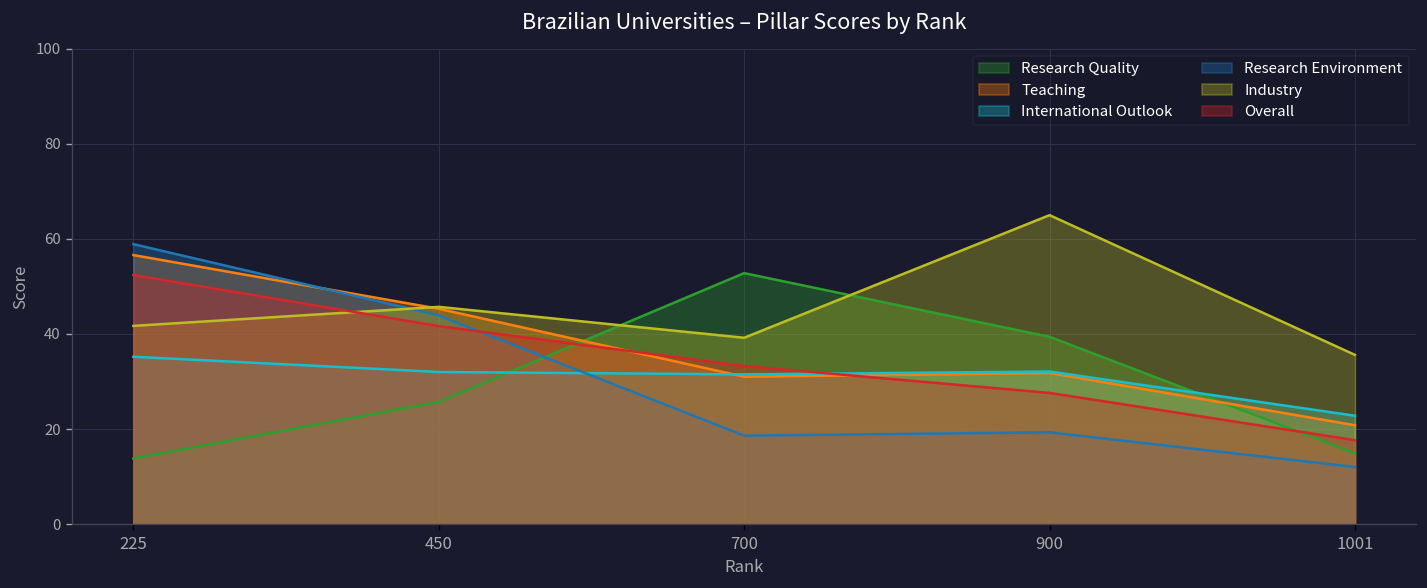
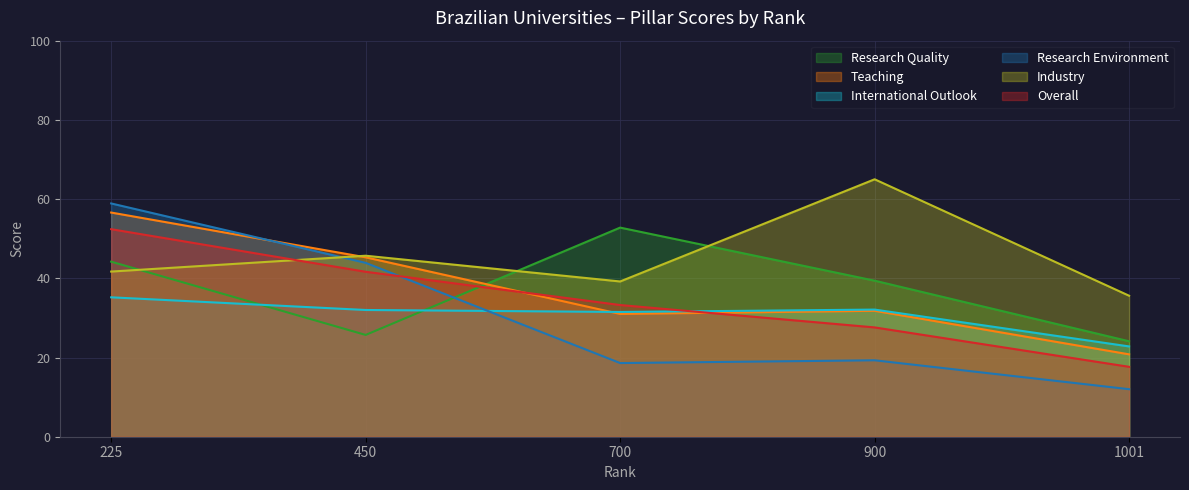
Research Quality, 225: 14 -> 44
Research Quality, 1001: 15 -> 24
